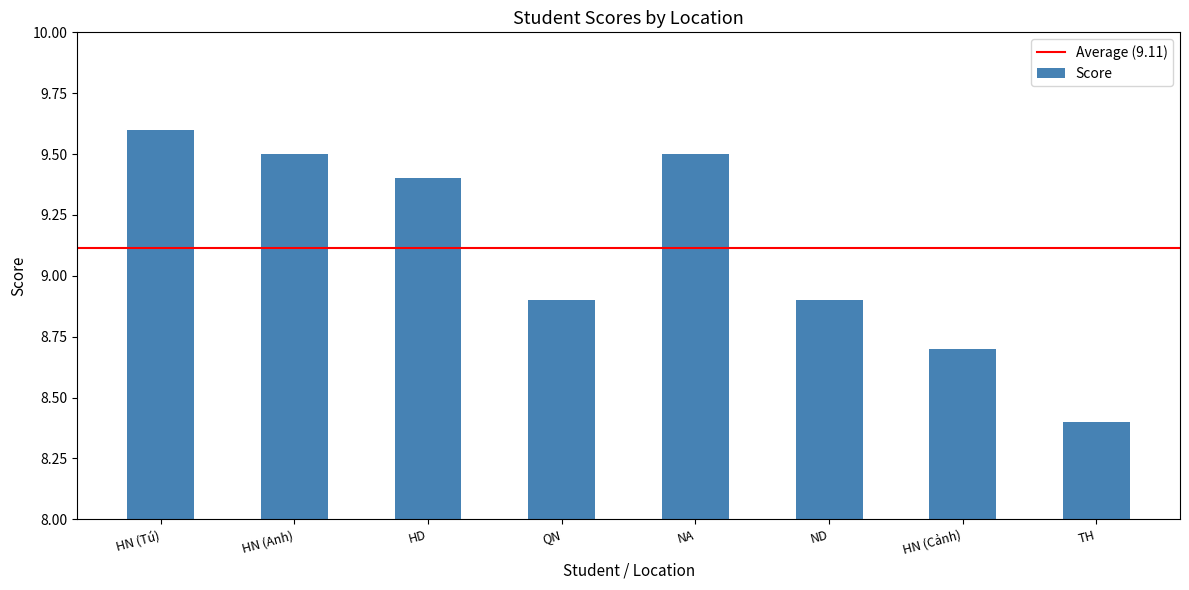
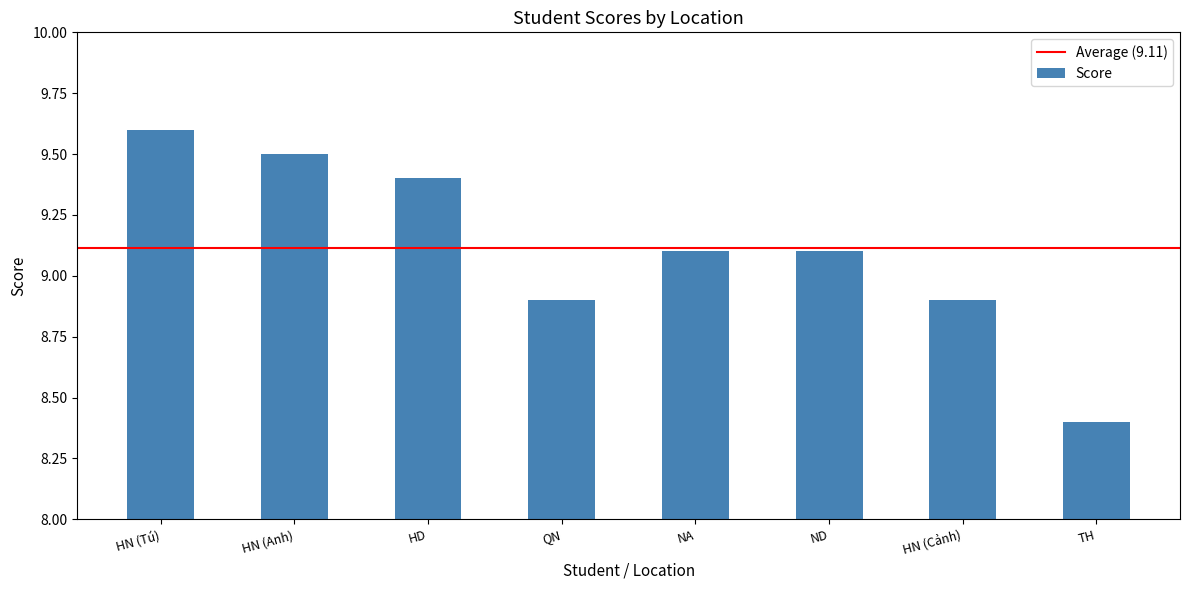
NA: 9.5 -> 9.1
ND: 8.9 -> 9.1
HN (Cảnh): 8.7 -> 8.9
